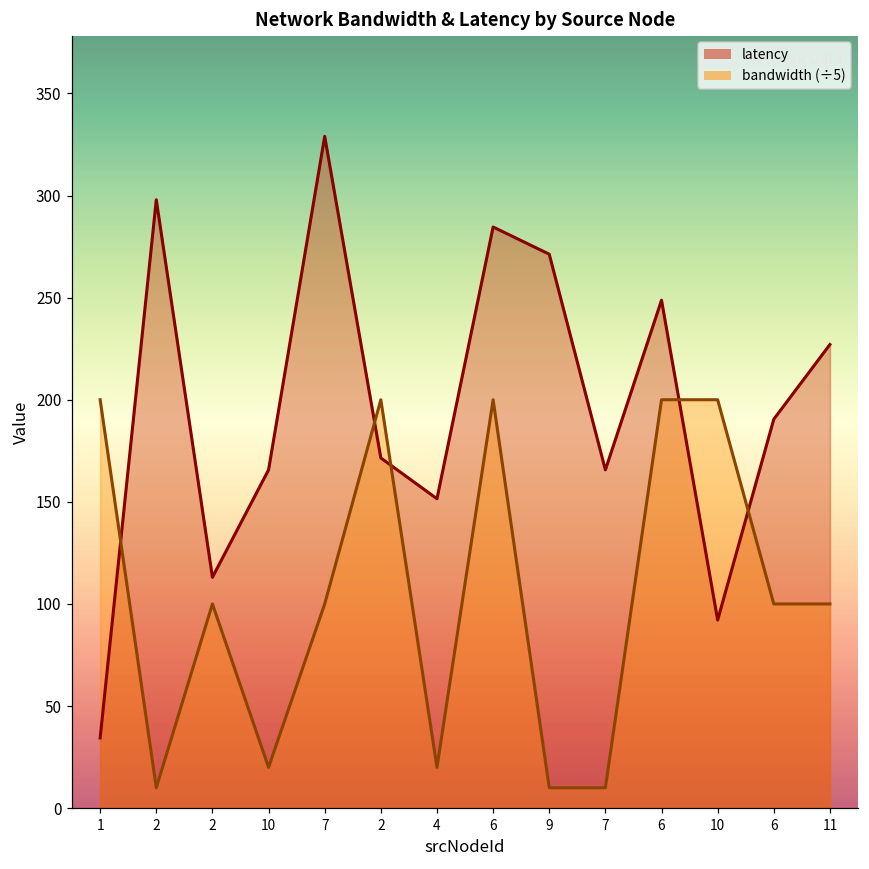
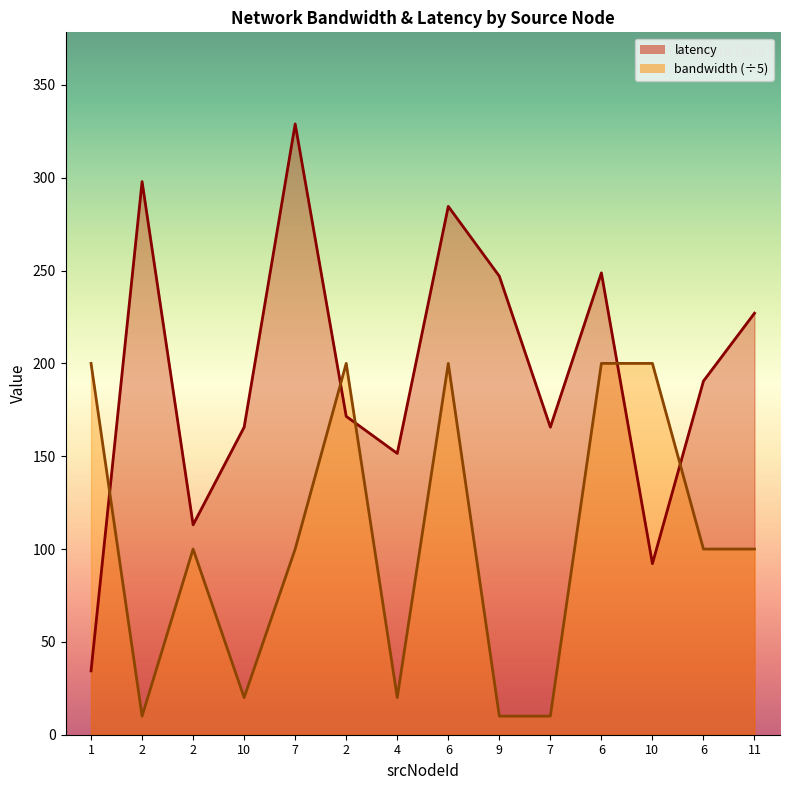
latency, 9: 271 -> 247
